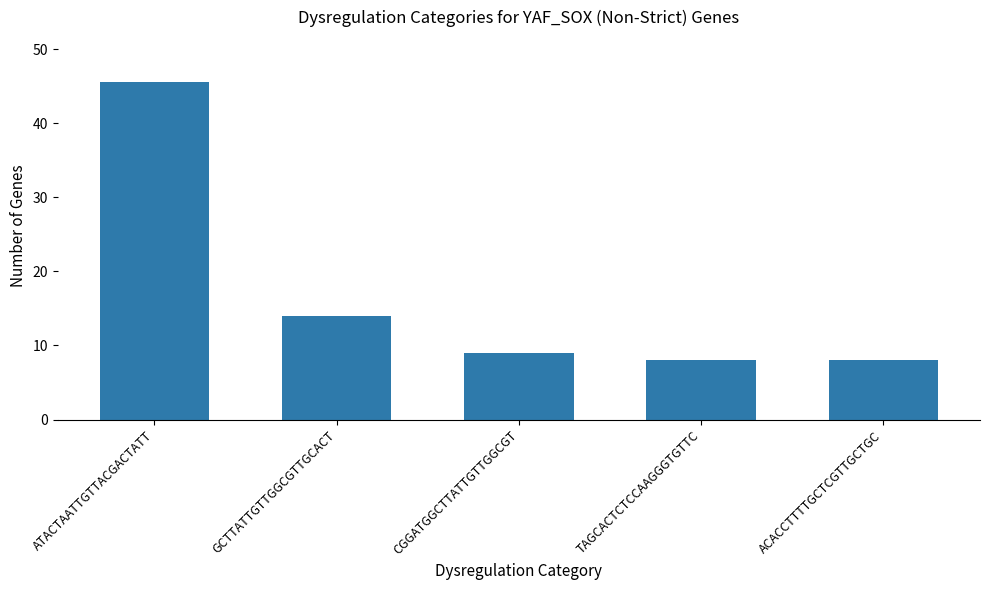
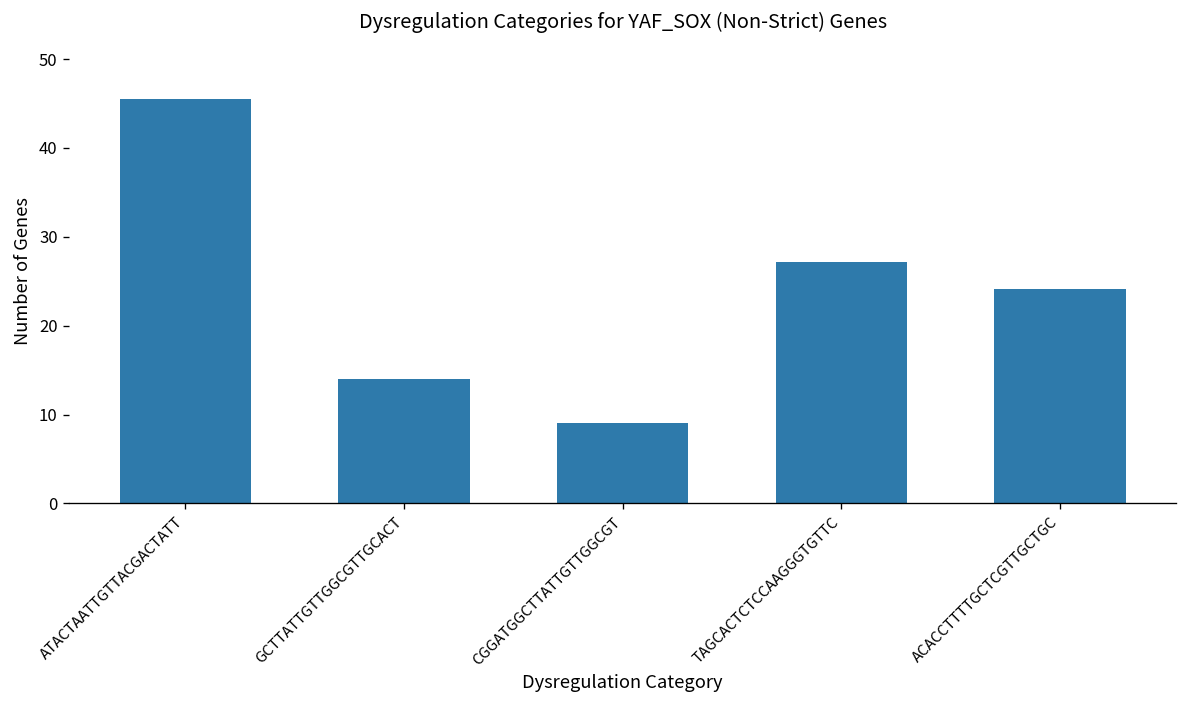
TAGCACTCTCCAAGGGTGTTC: 8 -> 27
ACACCTTTTGCTCGTTGCTGC: 8 -> 24
